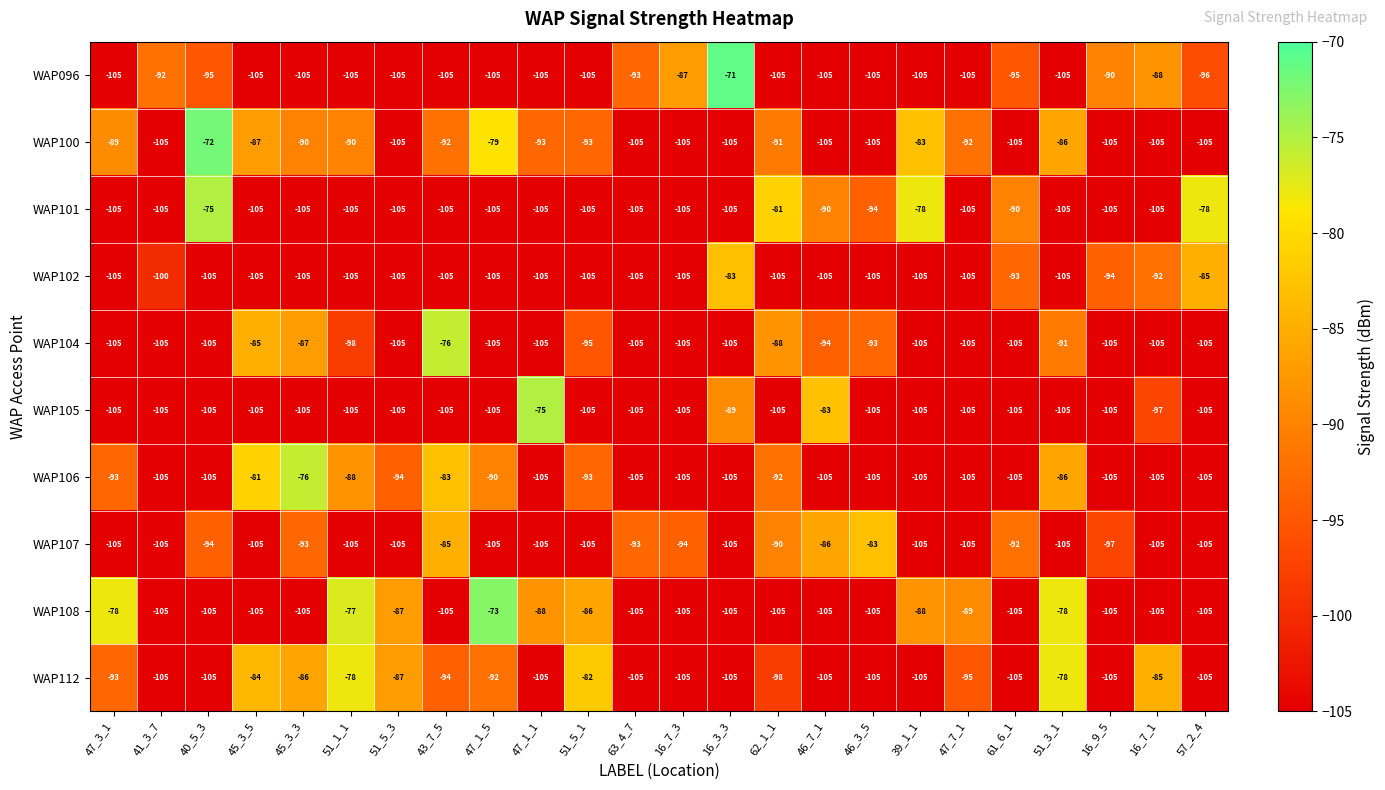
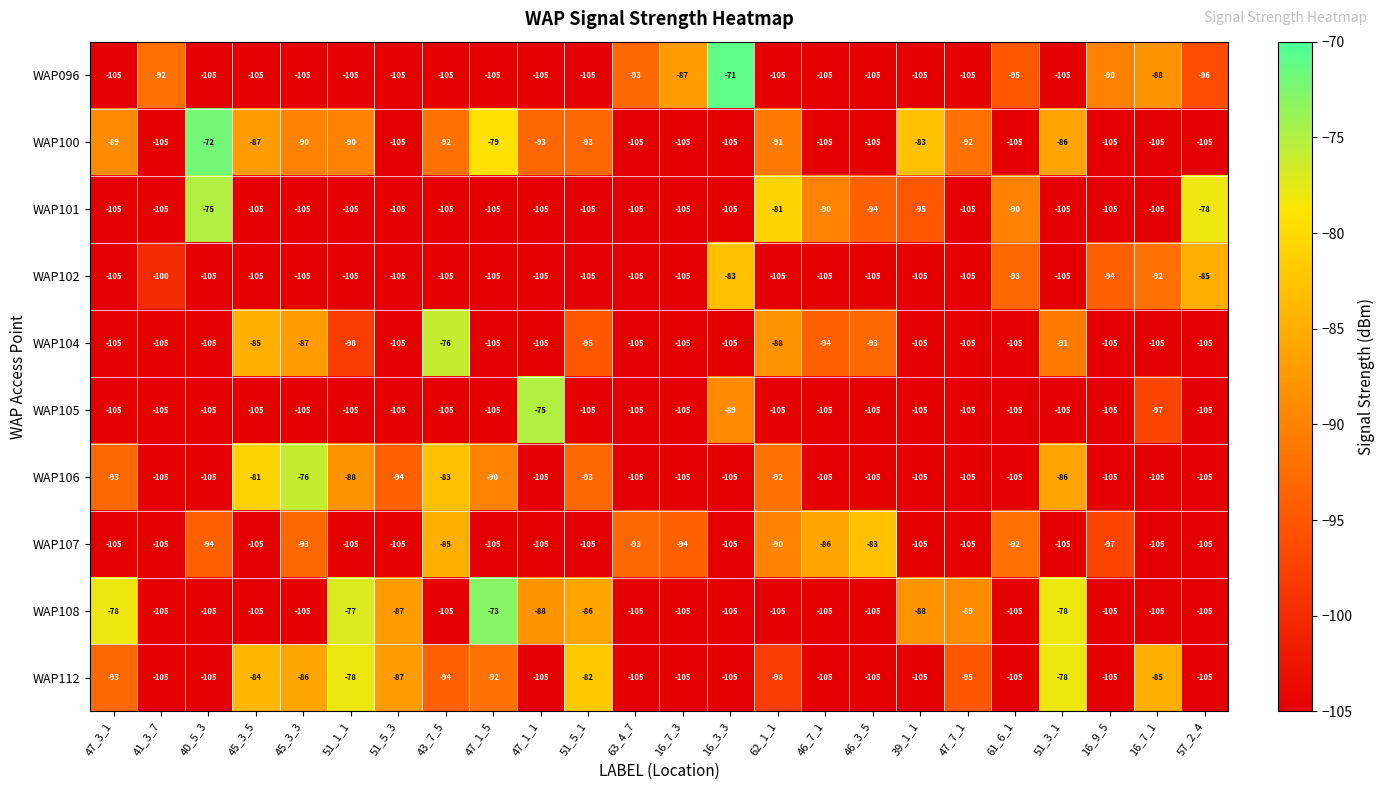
WAP096, 40_5_3: -95 -> -105
WAP101, 39_1_1: -78 -> -95
WAP105, 46_7_1: -83 -> -105
